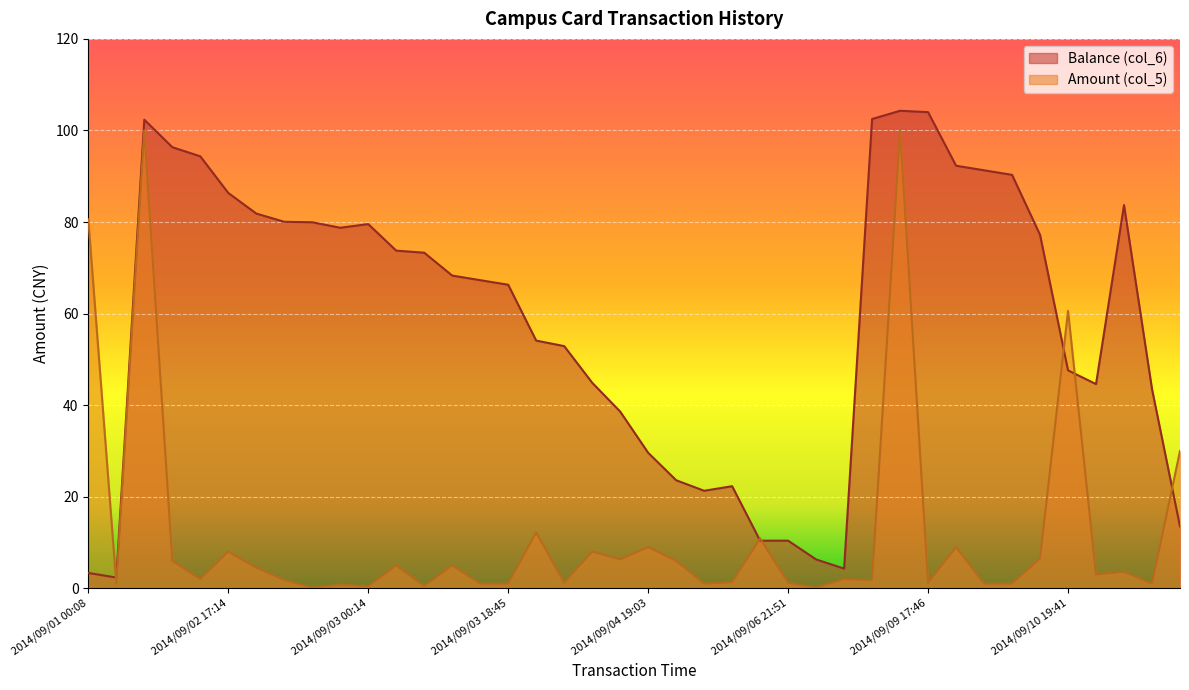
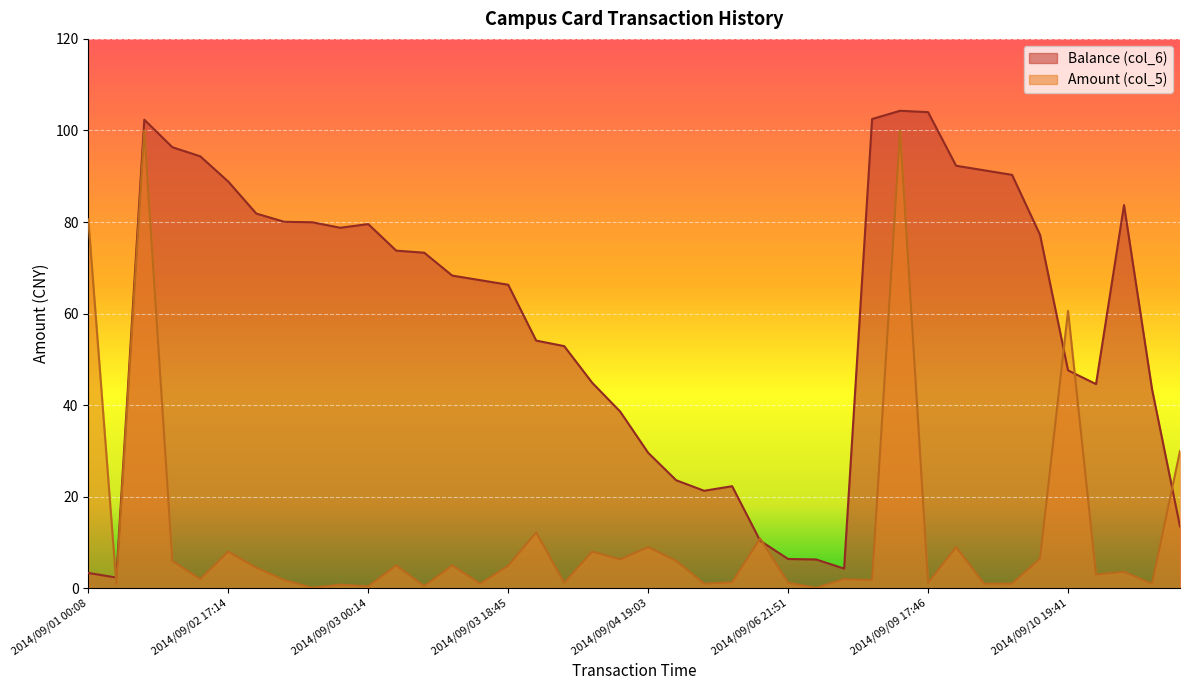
Balance (col_6), 2014/09/02 17:14: 86 -> 89
Amount (col_5), 2014/09/03 18:45: 1 -> 5
Balance (col_6), 2014/09/06 21:51: 10 -> 6
